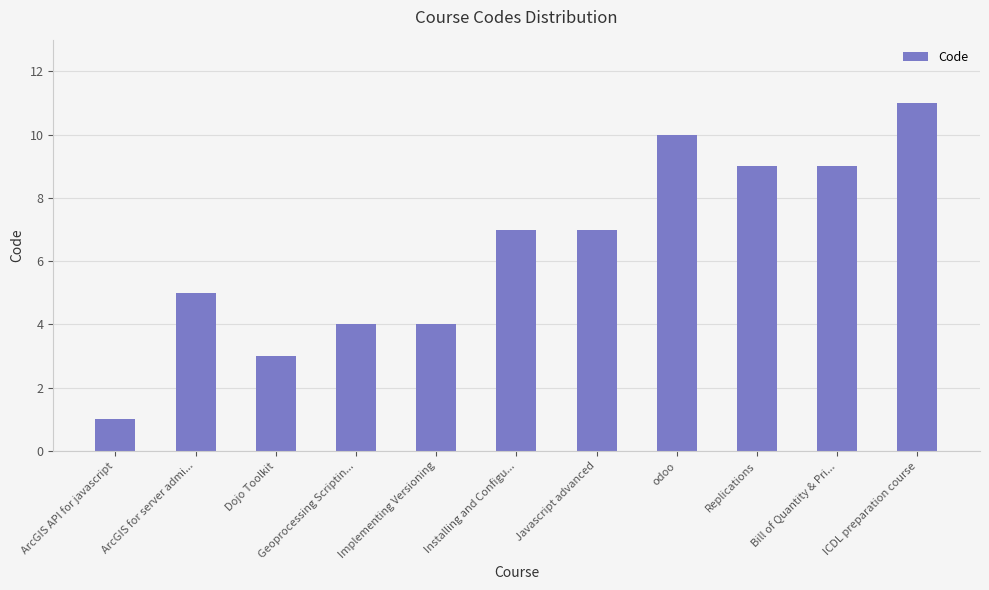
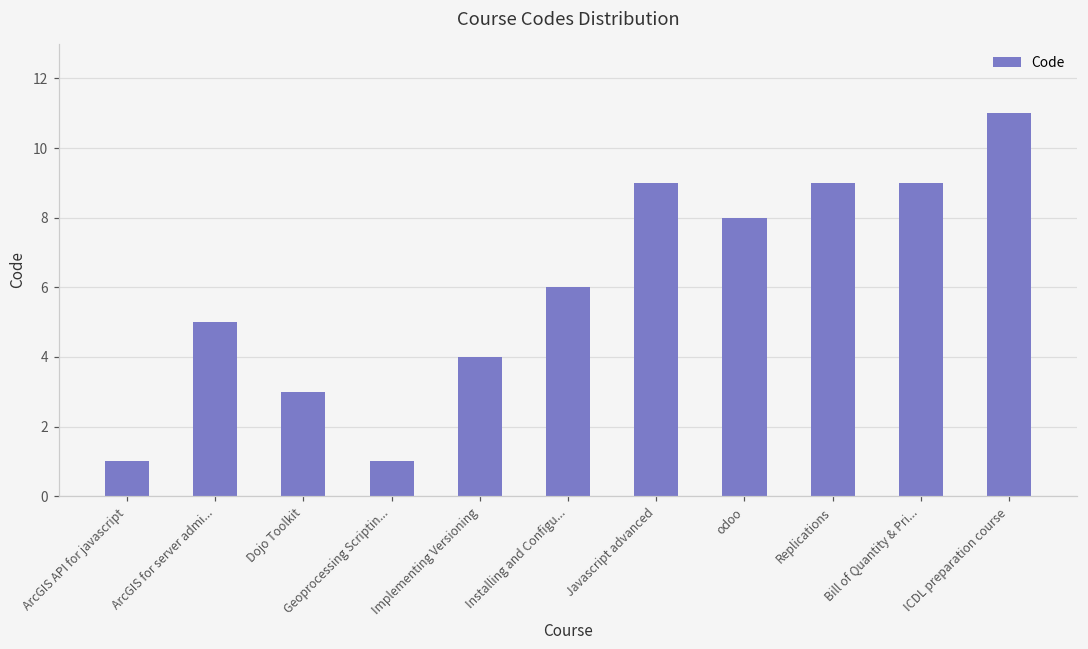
Geoprocessing Scriptin...: 4 -> 1
Installing and Configu...: 7 -> 6
Javascript advanced: 7 -> 9
odoo: 10 -> 8
